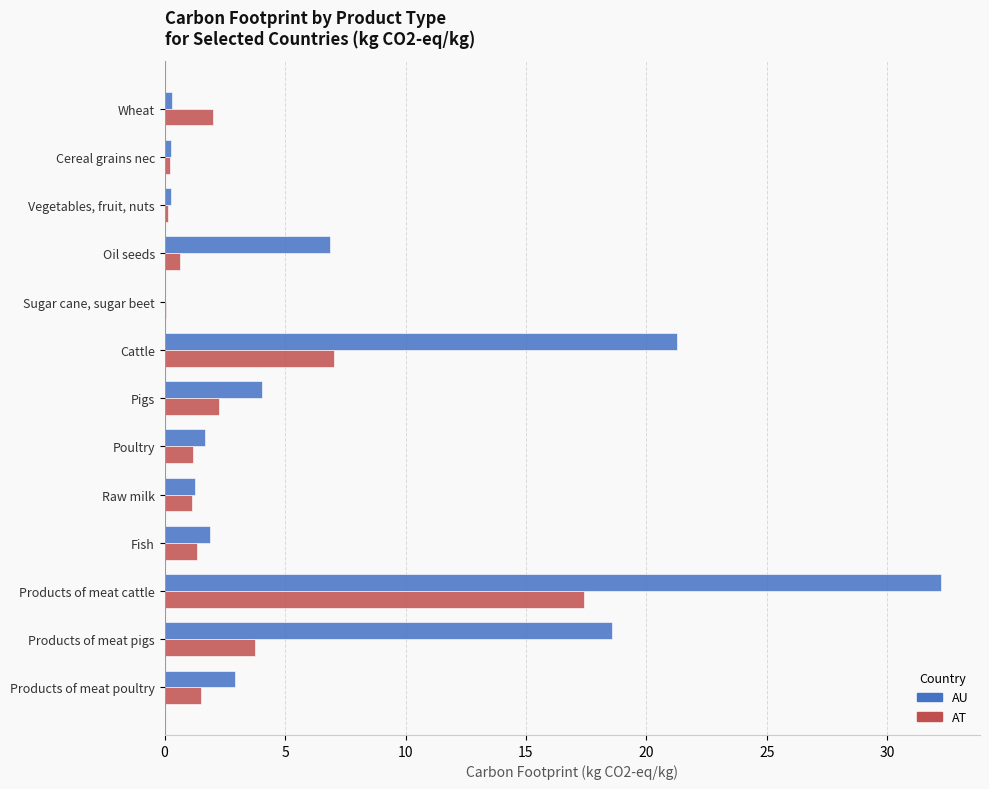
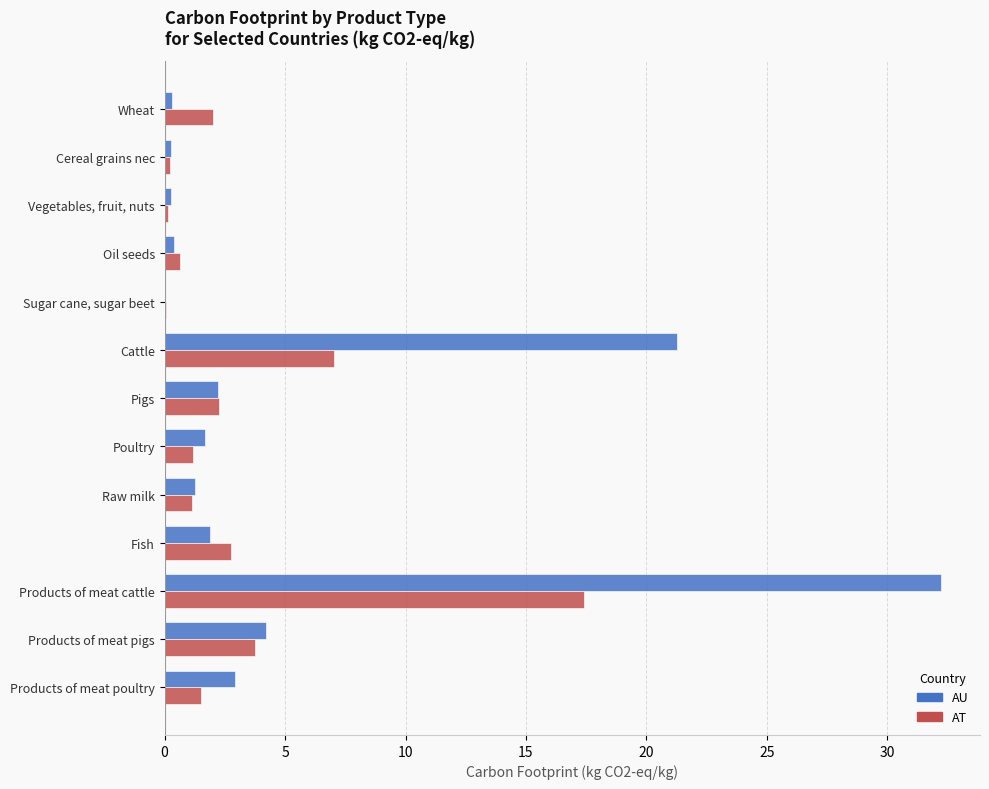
AU, Oil seeds: 6.8 -> 0.4
AU, Pigs: 4.1 -> 2.2
AT, Fish: 1.4 -> 2.8
AU, Products of meat pigs: 18.6 -> 4.2
